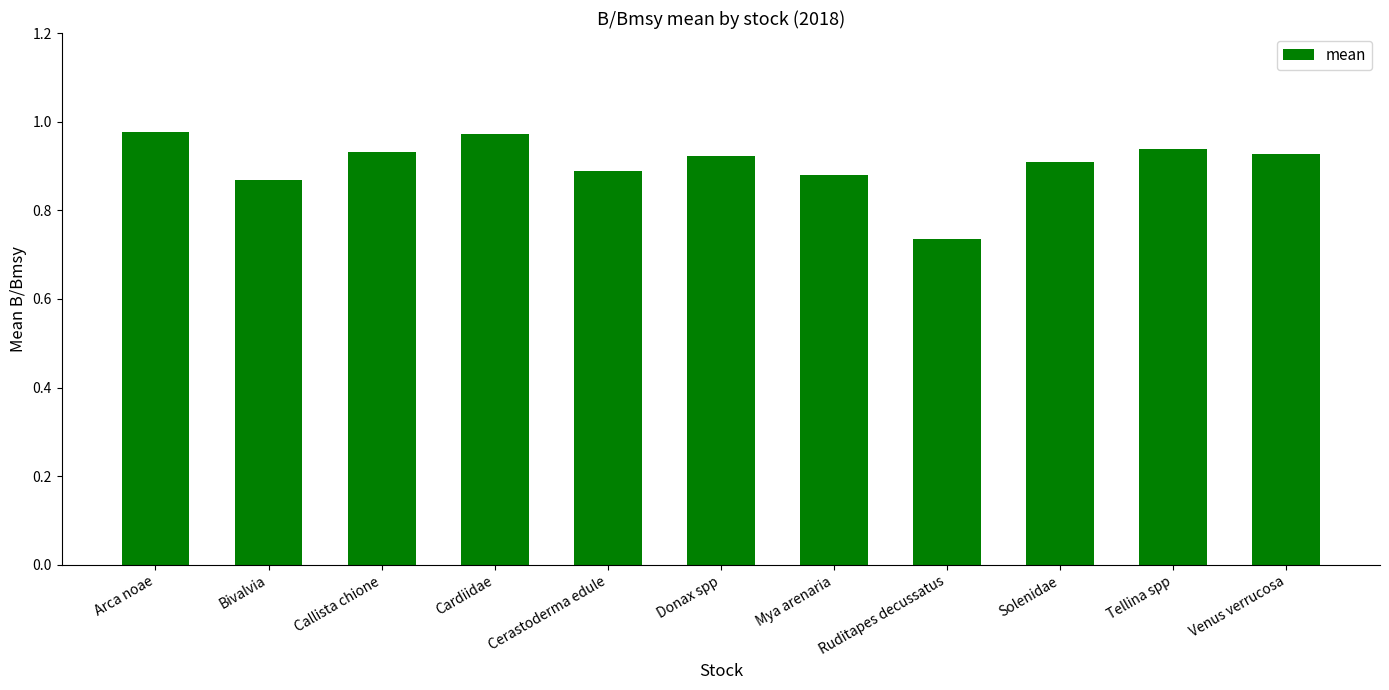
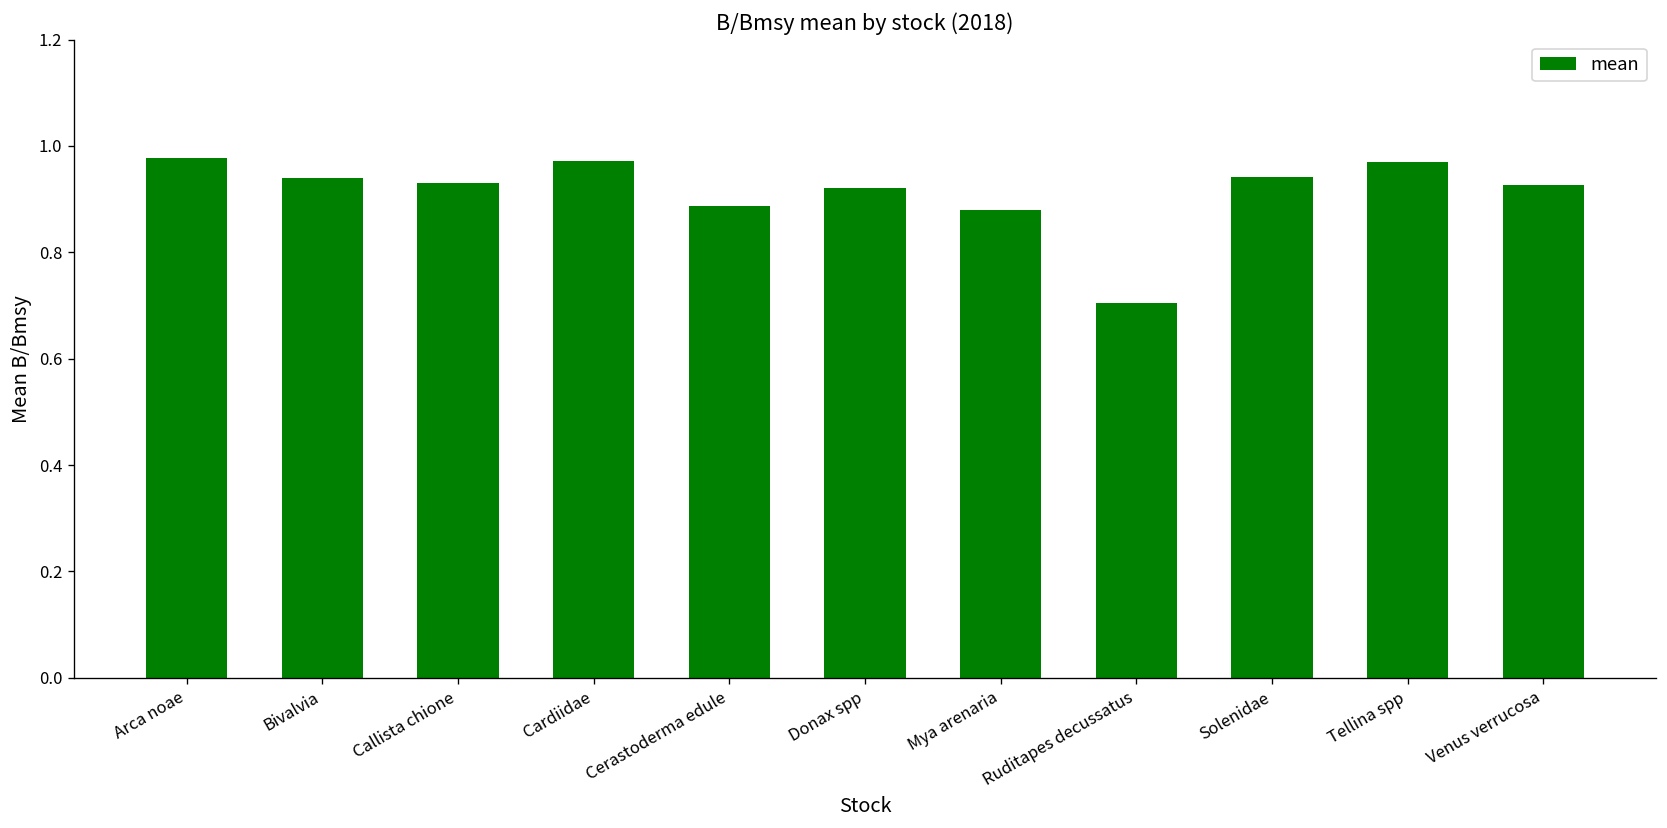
Bivalvia: 0.87 -> 0.94
Ruditapes decussatus: 0.73 -> 0.70
Solenidae: 0.91 -> 0.94
Tellina spp: 0.94 -> 0.97
